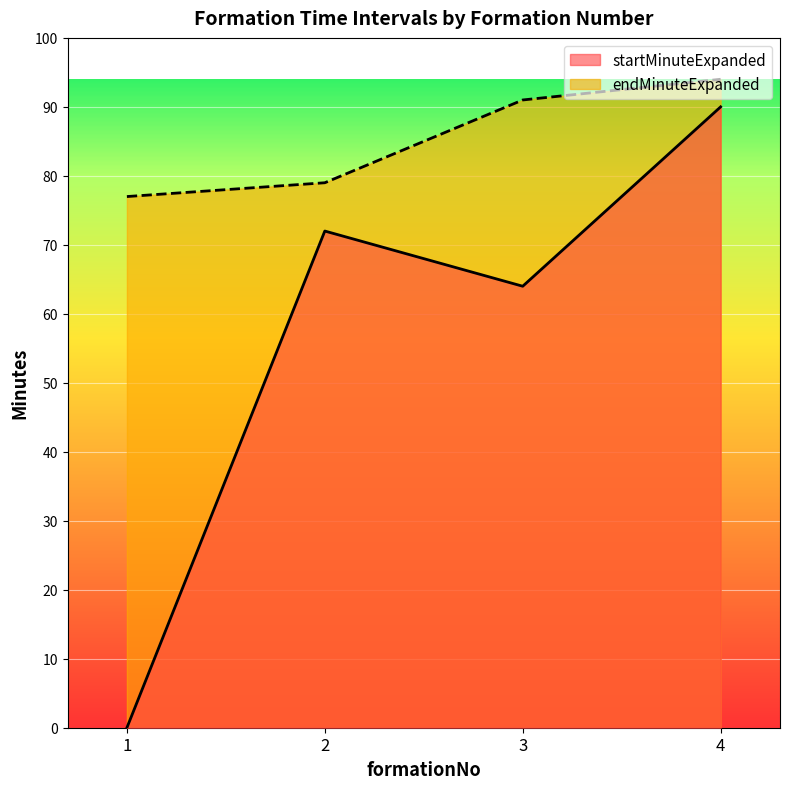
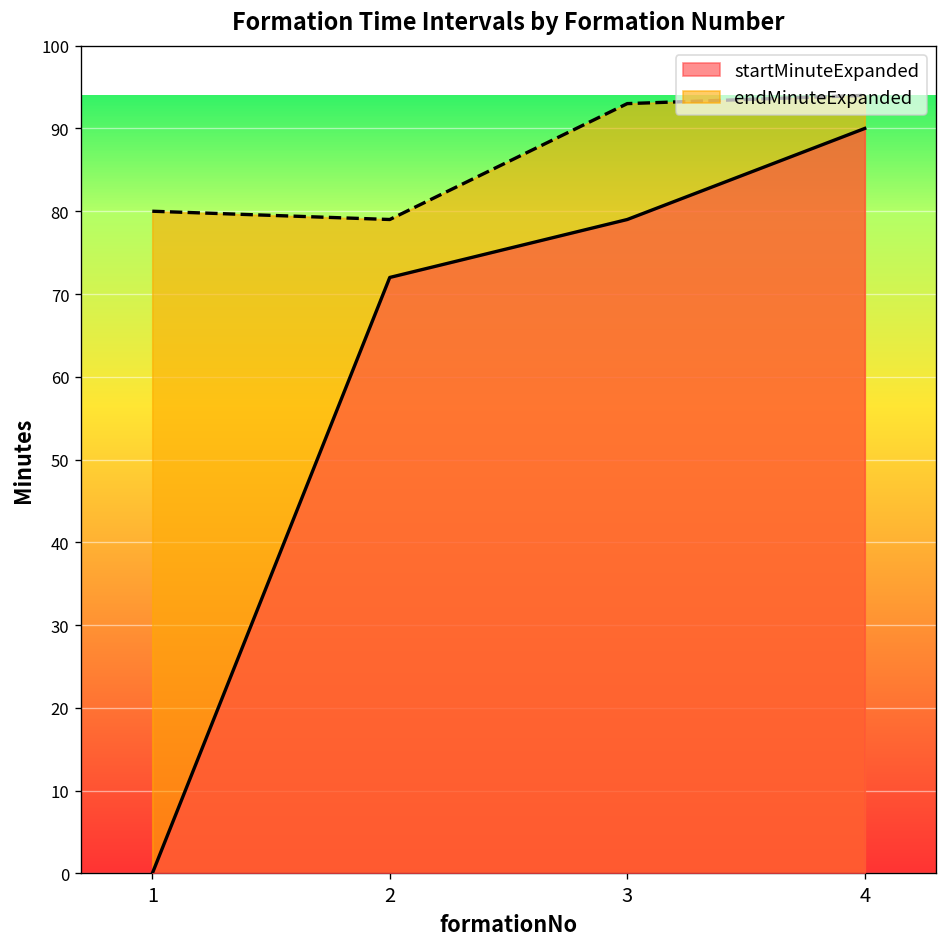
endMinuteExpanded, 1: 77 -> 80
startMinuteExpanded, 3: 64 -> 79
endMinuteExpanded, 3: 91 -> 93
